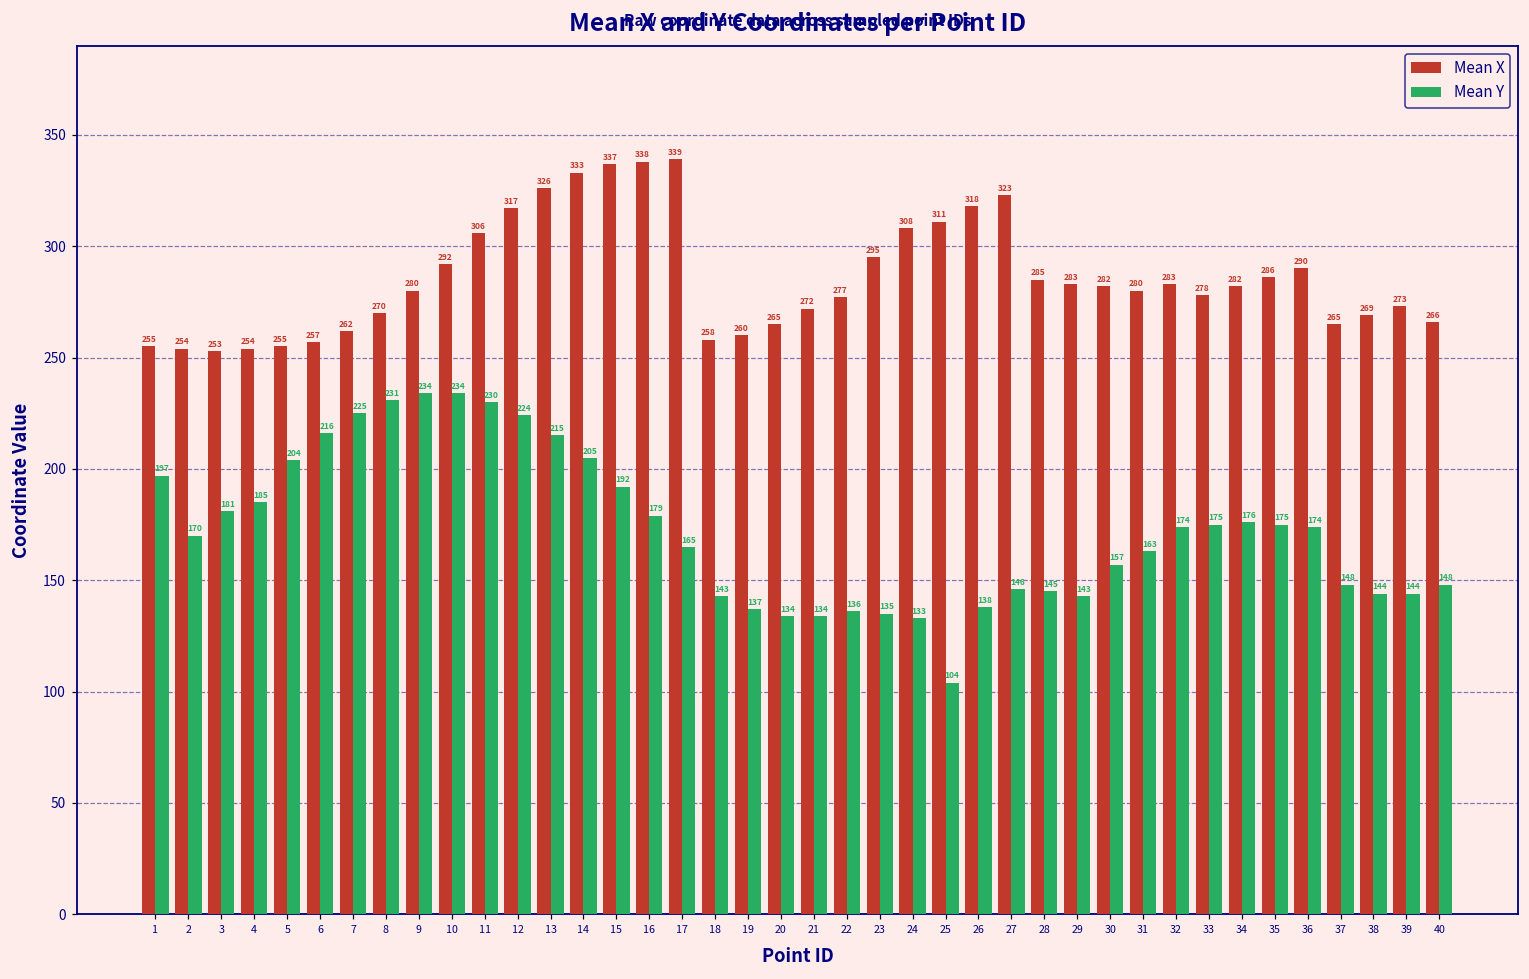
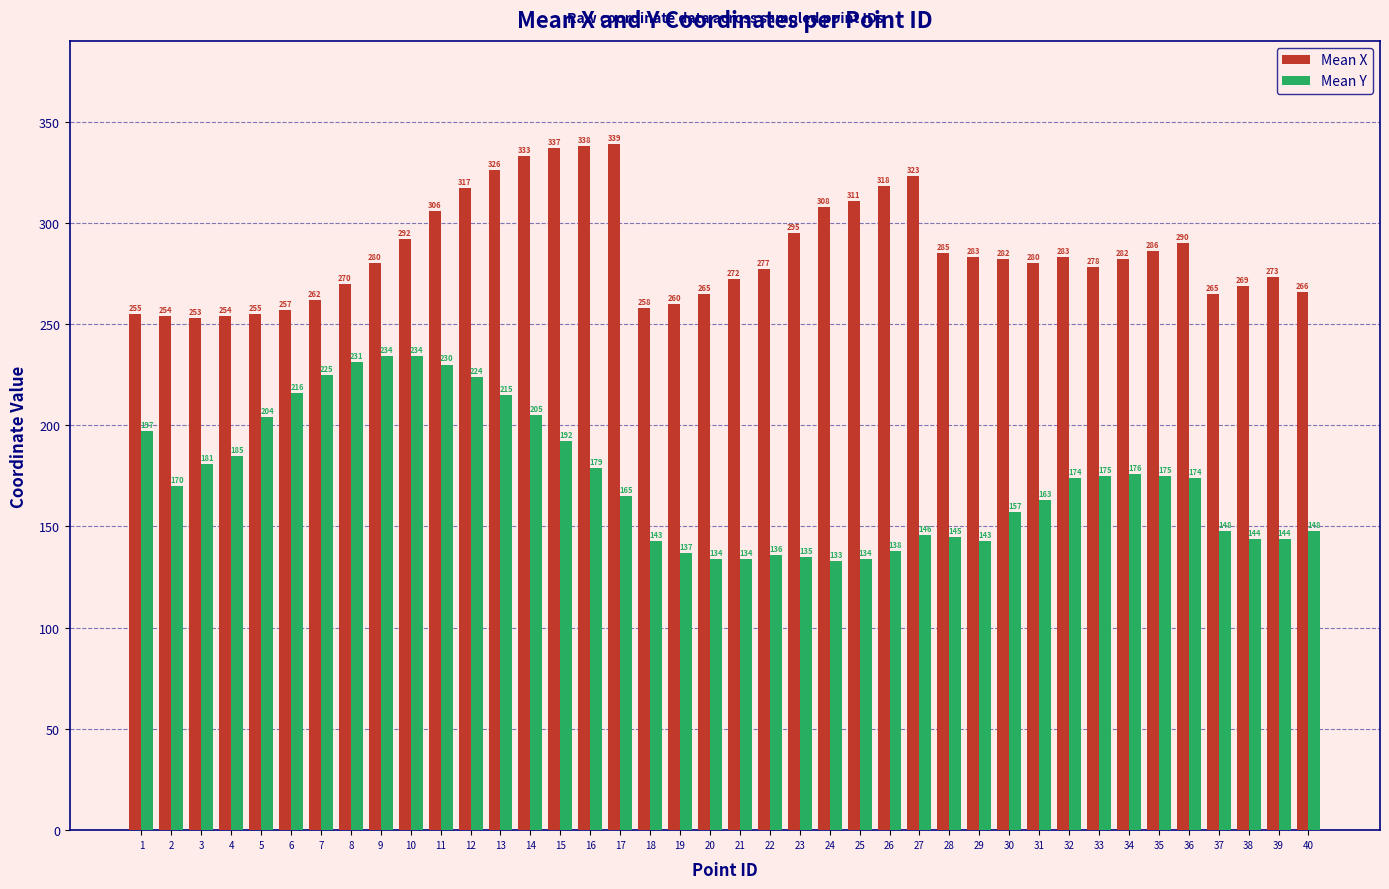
Mean Y, 25: 104 -> 134
